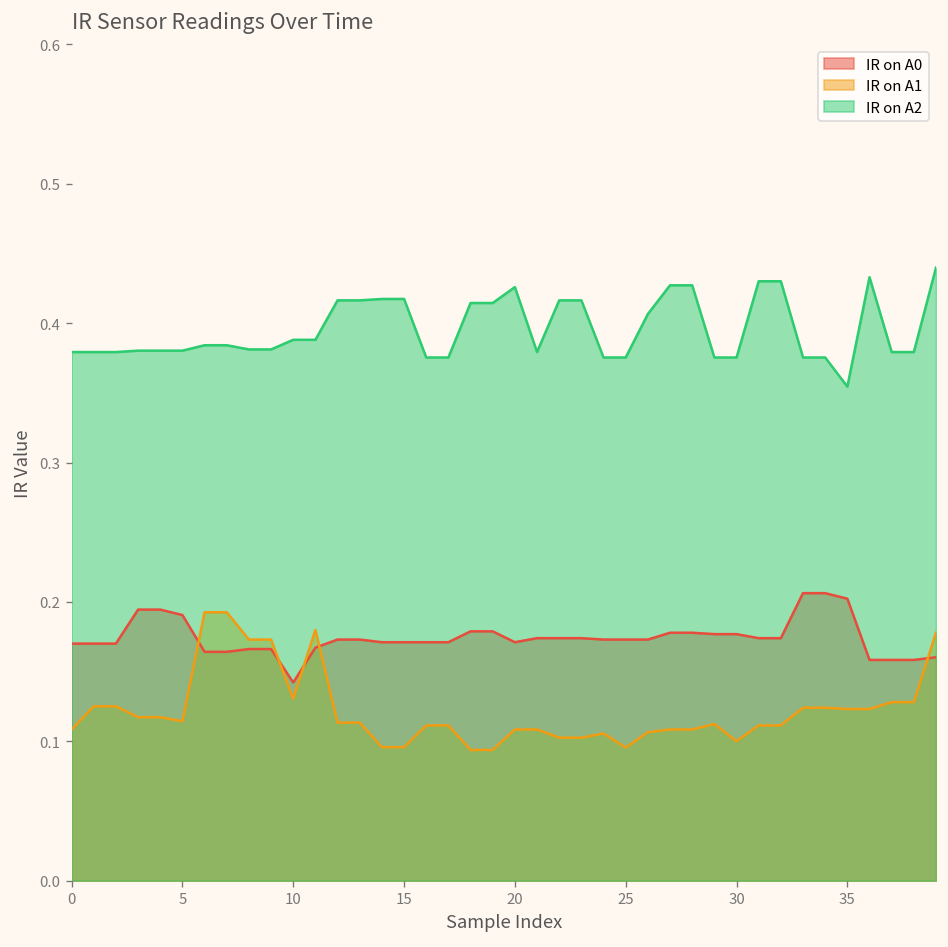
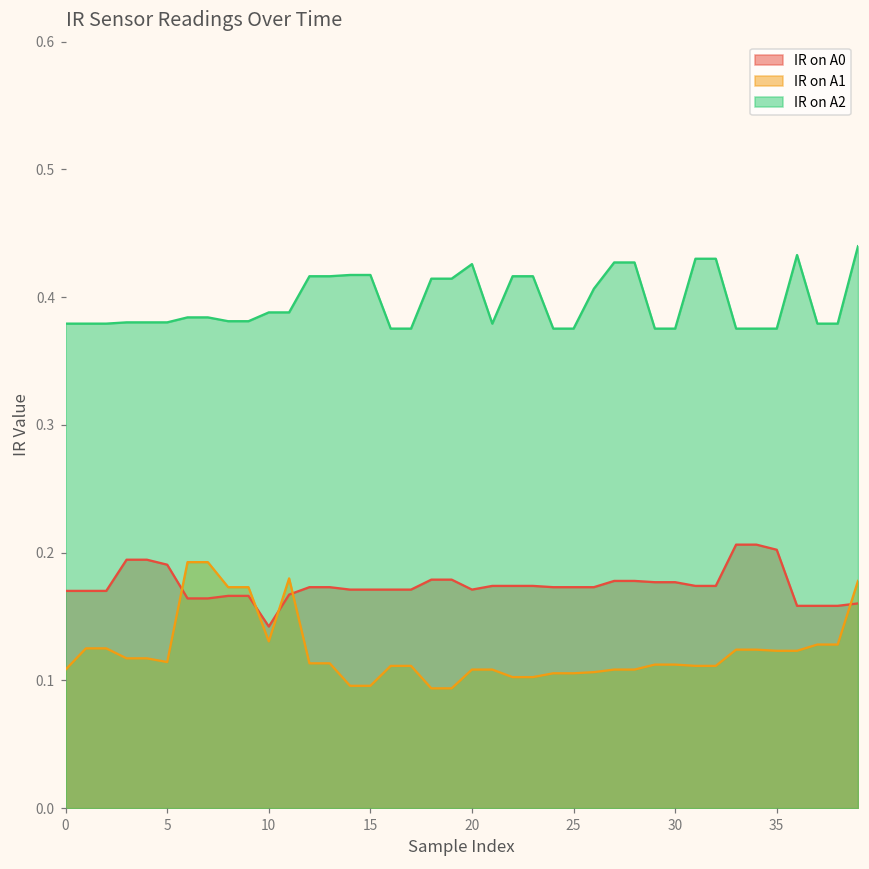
IR on A1, 25: 0.096 -> 0.106
IR on A1, 30: 0.100 -> 0.112
IR on A2, 35: 0.355 -> 0.375
